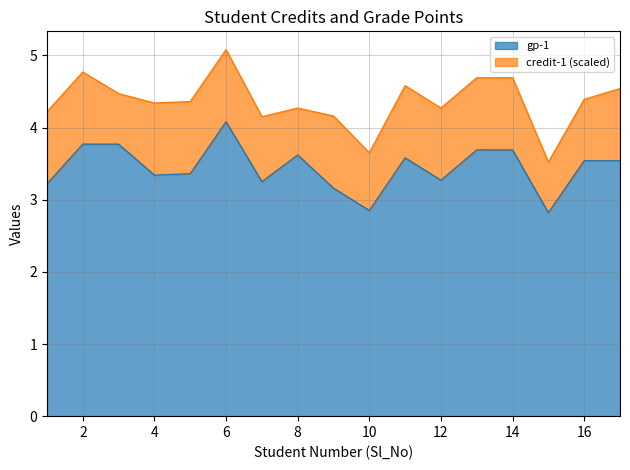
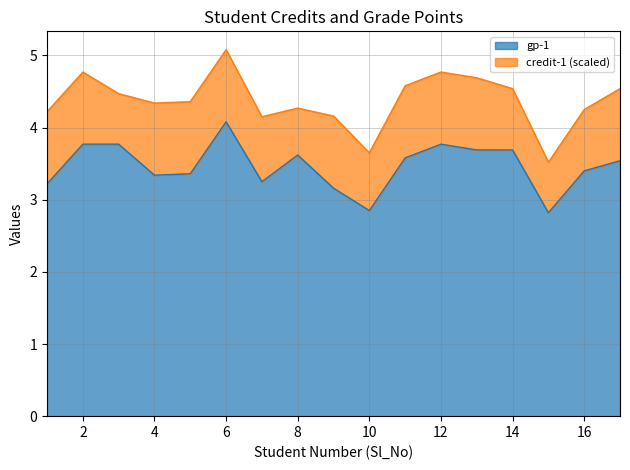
gp-1, 12: 3.3 -> 3.8
credit-1 (scaled), 14: 1.0 -> 0.9
gp-1, 16: 3.5 -> 3.4
